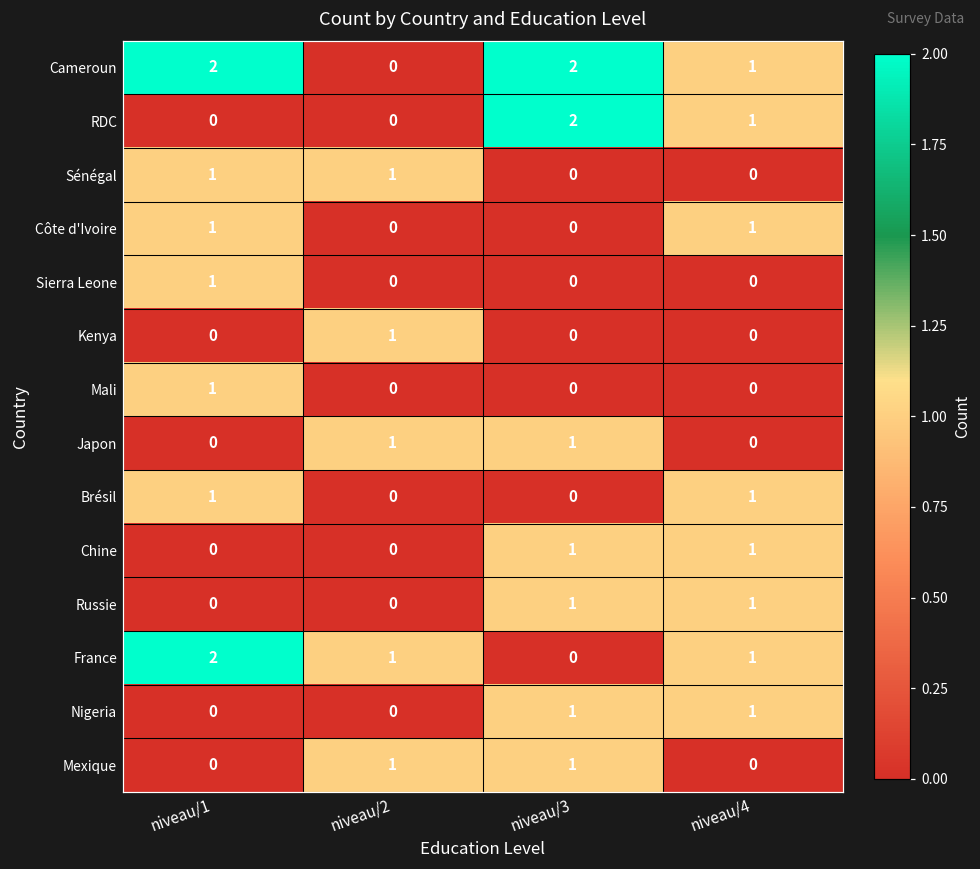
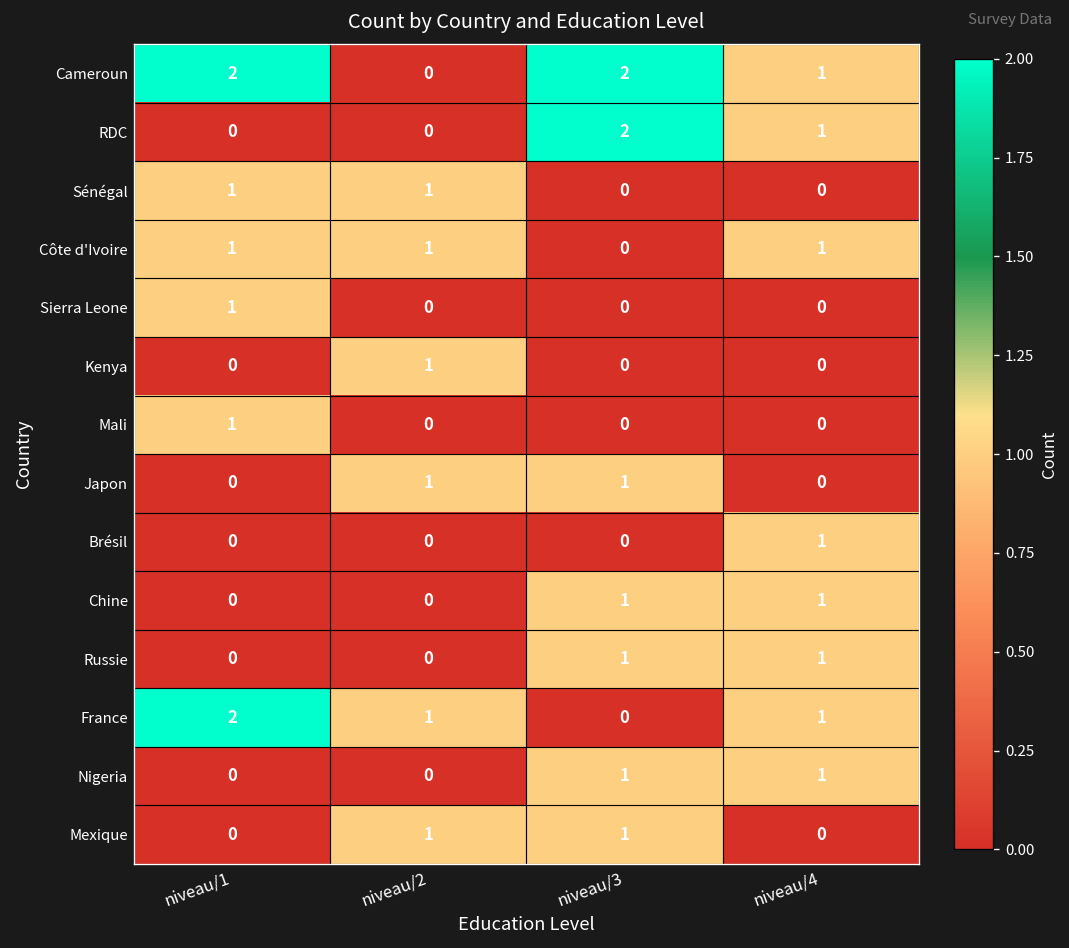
Côte d'Ivoire, niveau/2: 0 -> 1
Brésil, niveau/1: 1 -> 0
